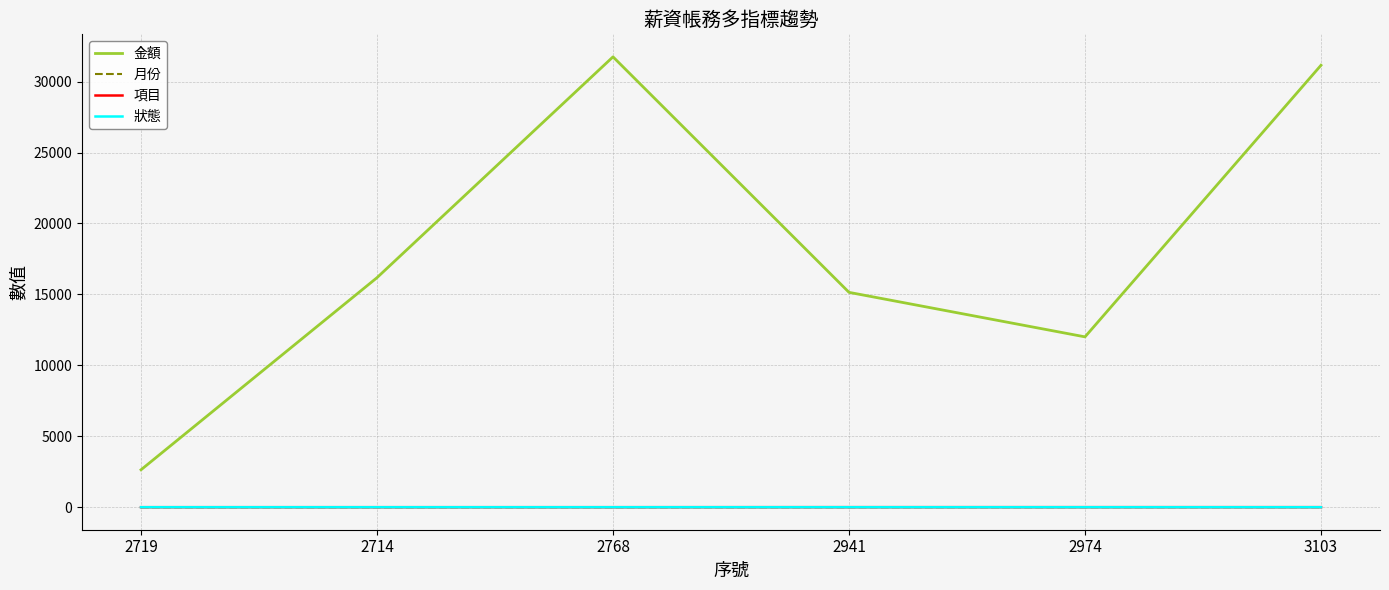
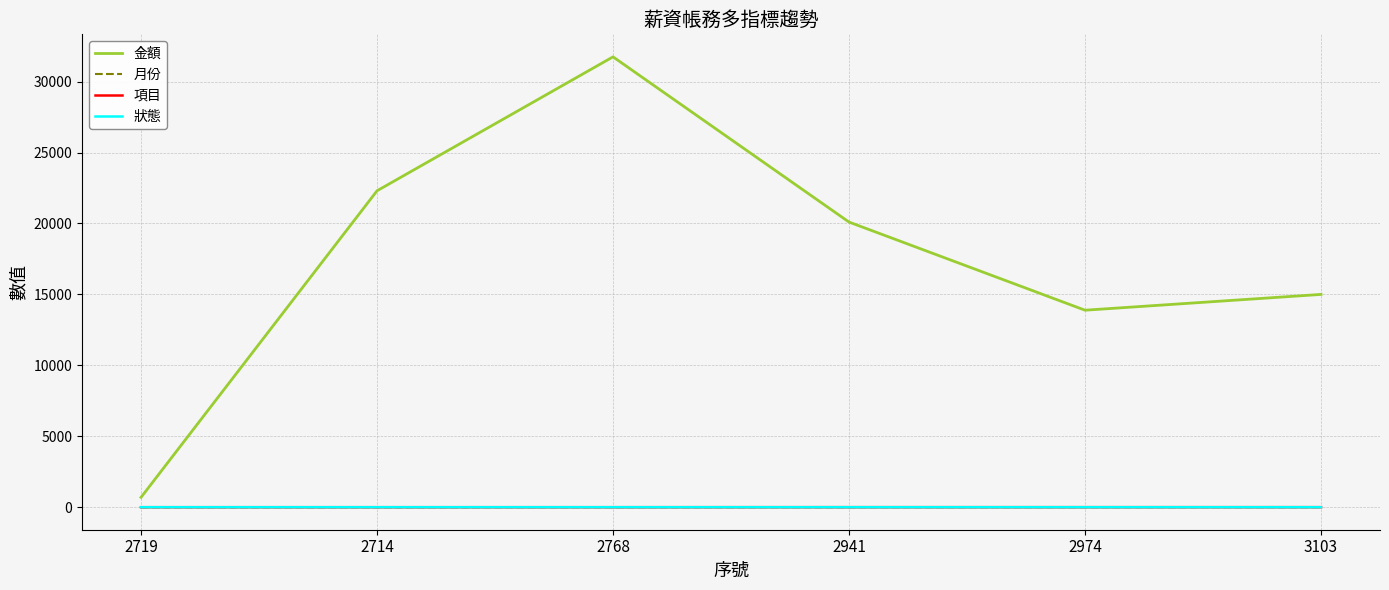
金額, 2719: 2600 -> 700
金額, 2714: 16200 -> 22300
金額, 2941: 15100 -> 20100
金額, 2974: 12000 -> 13900
金額, 3103: 31200 -> 15000
